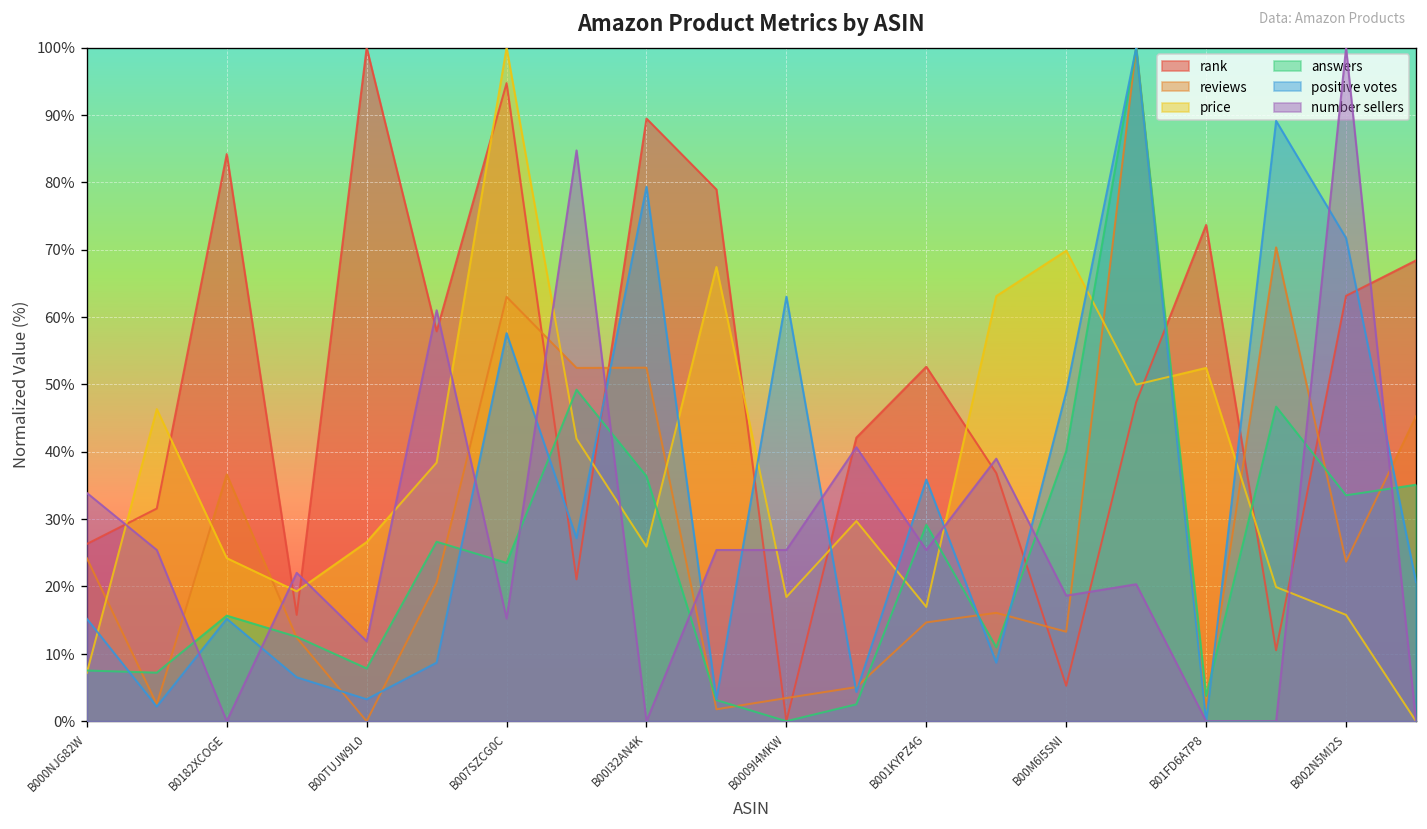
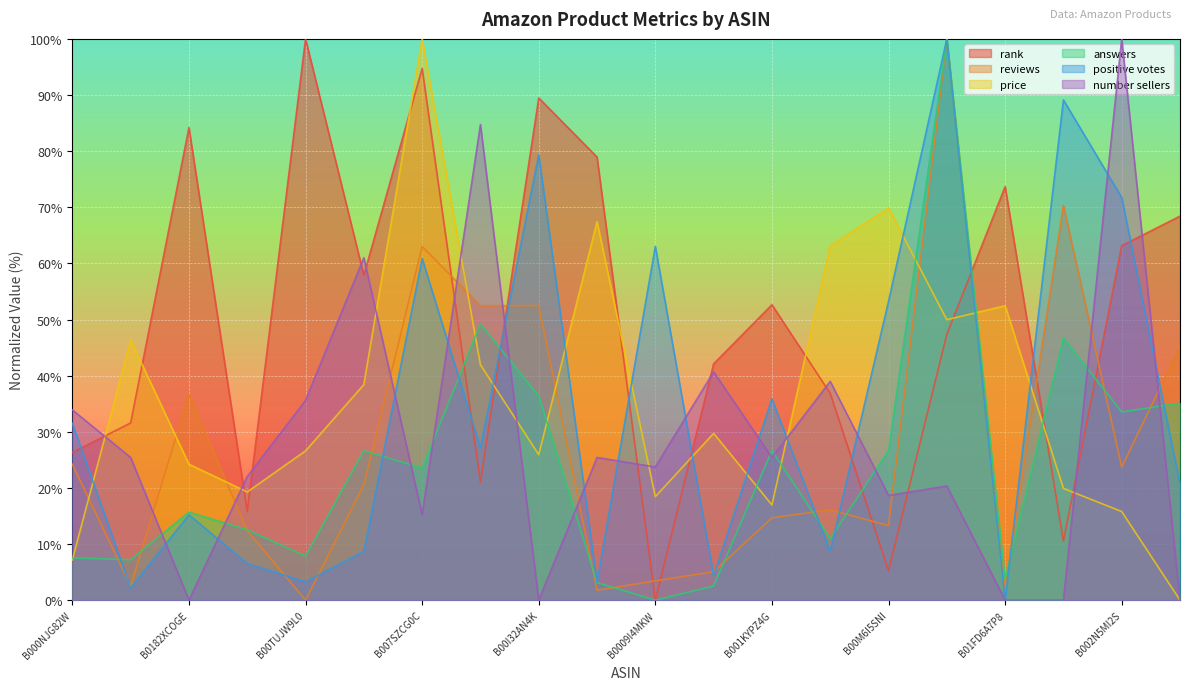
positive votes, B000NJG82W: 15% -> 32%
number sellers, B00TUJW9L0: 12% -> 36%
positive votes, B007SZCG0C: 58% -> 61%
number sellers, B0009I4MKW: 25% -> 24%
answers, B001KYPZ4G: 29% -> 27%
answers, B00M6I5SNI: 40% -> 27%
positive votes, B00M6I5SNI: 49% -> 53%
